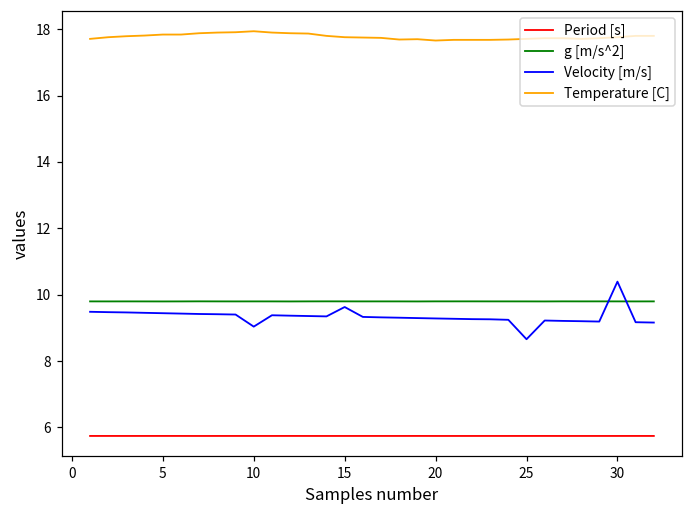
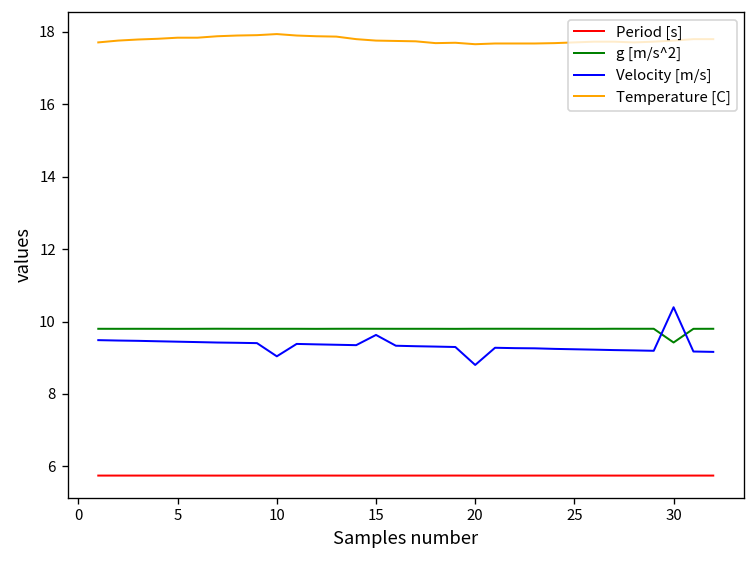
Velocity [m/s], 20: 9.3 -> 8.8
Velocity [m/s], 25: 8.7 -> 9.2
g [m/s^2], 30: 9.8 -> 9.4
